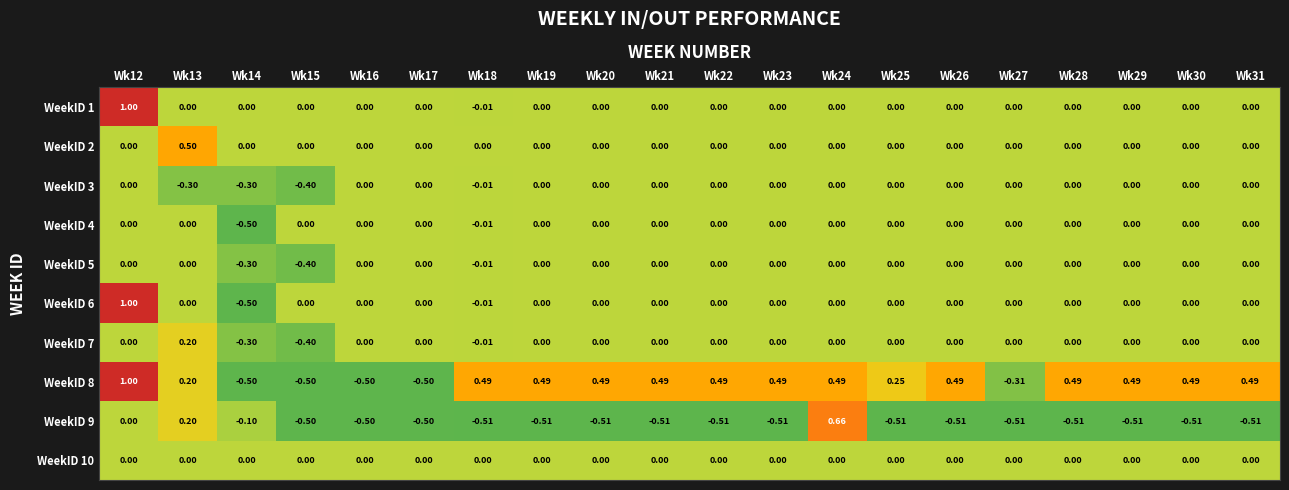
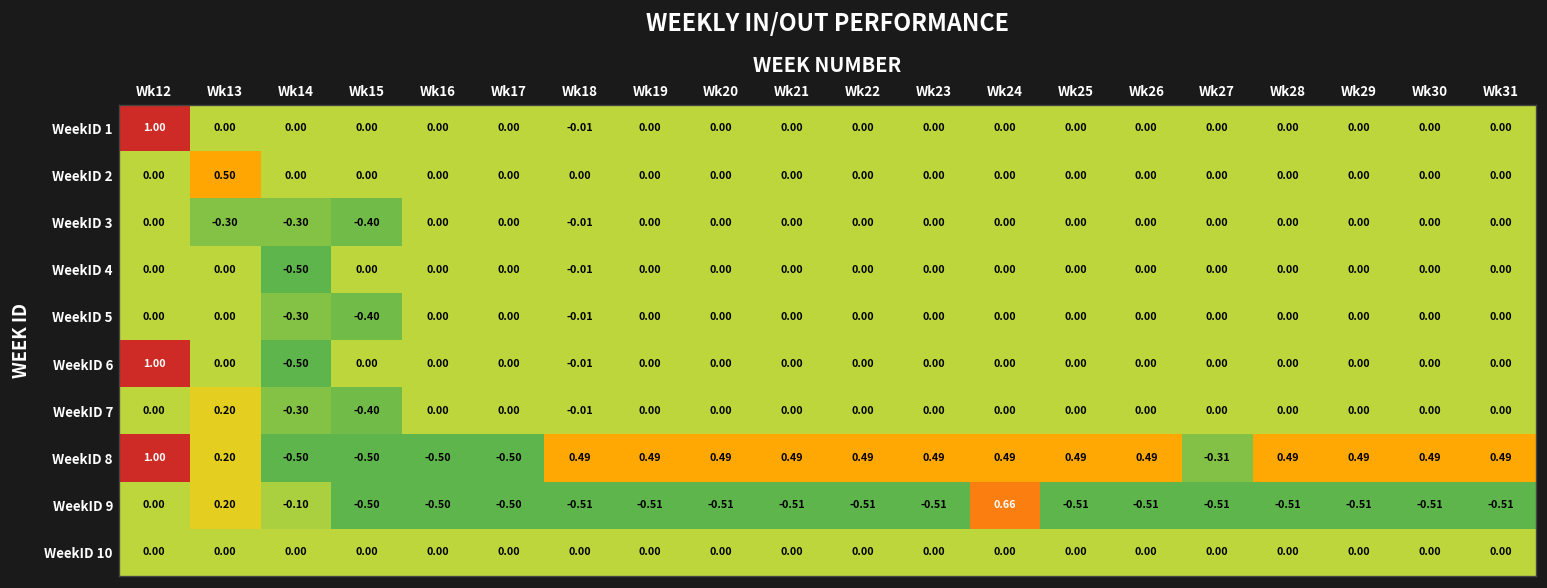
WeekID 8, Wk25: 0.25 -> 0.49
